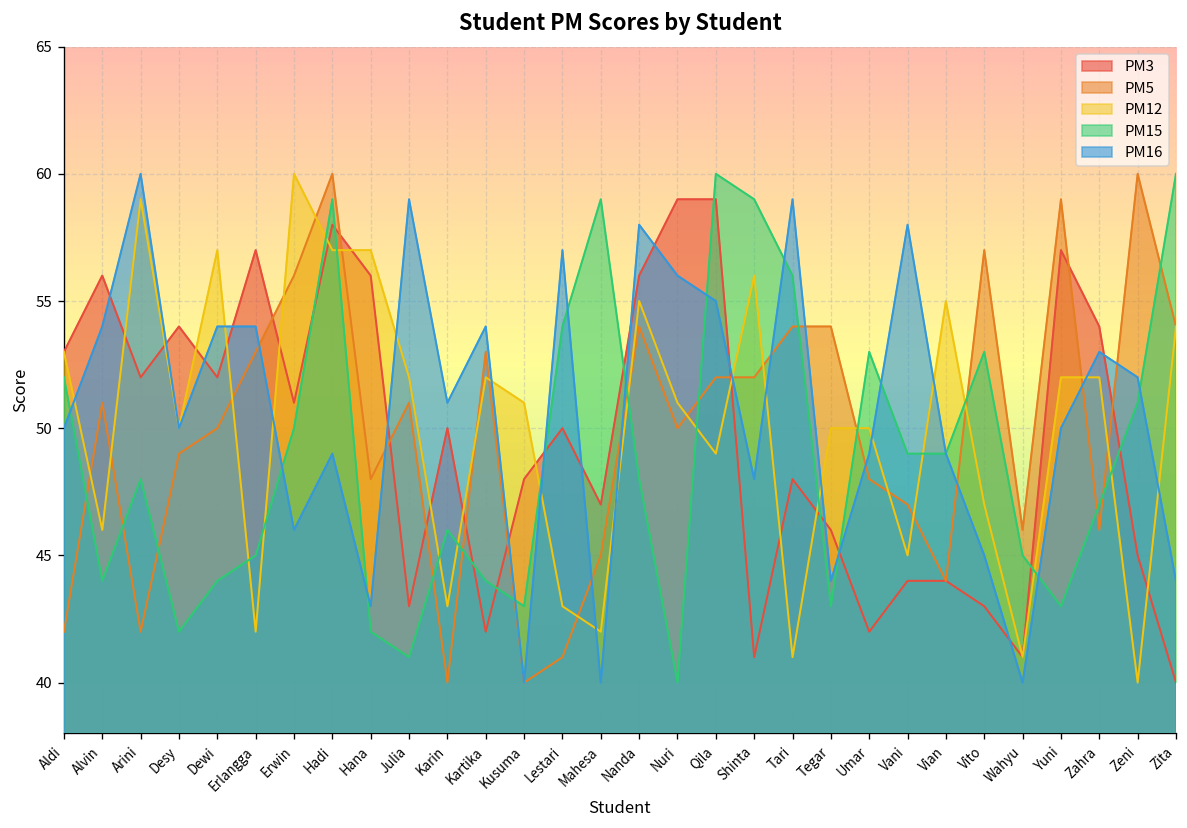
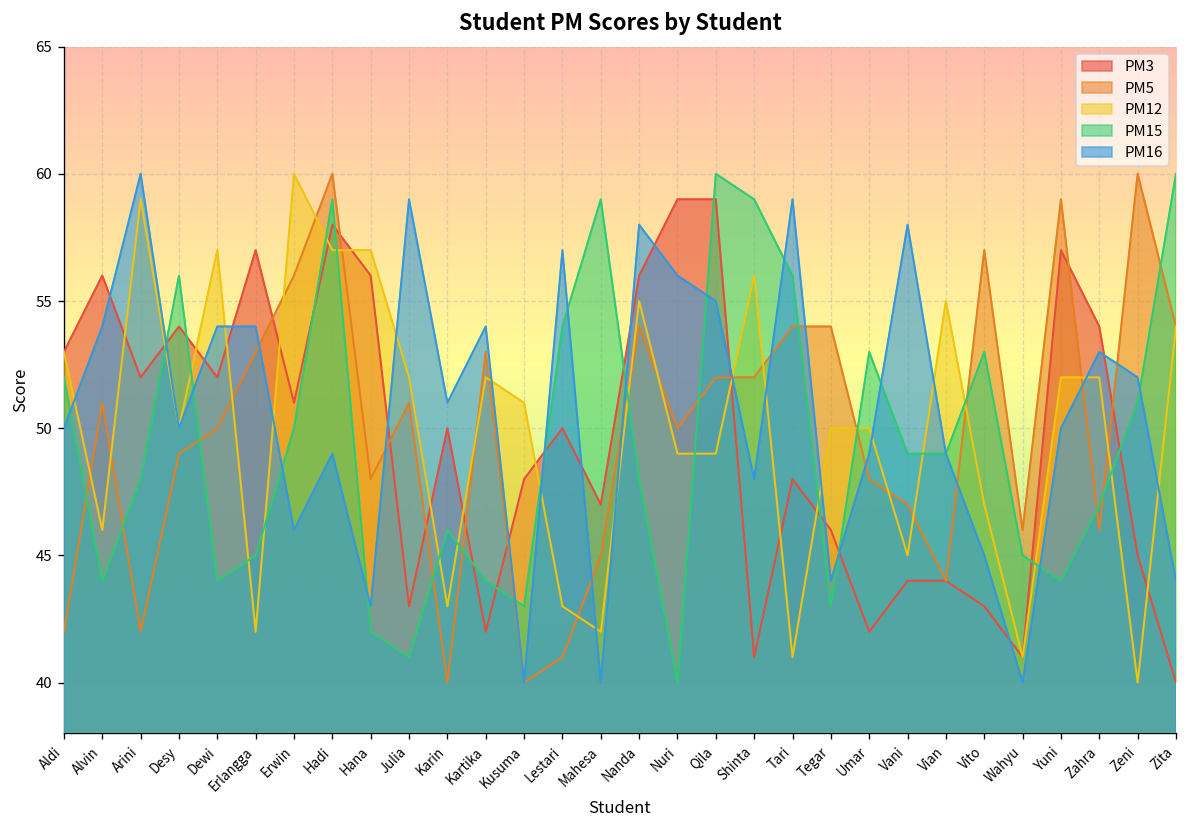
PM15, Desy: 42 -> 56
PM12, Nuri: 51 -> 49
PM15, Yuni: 43 -> 44
